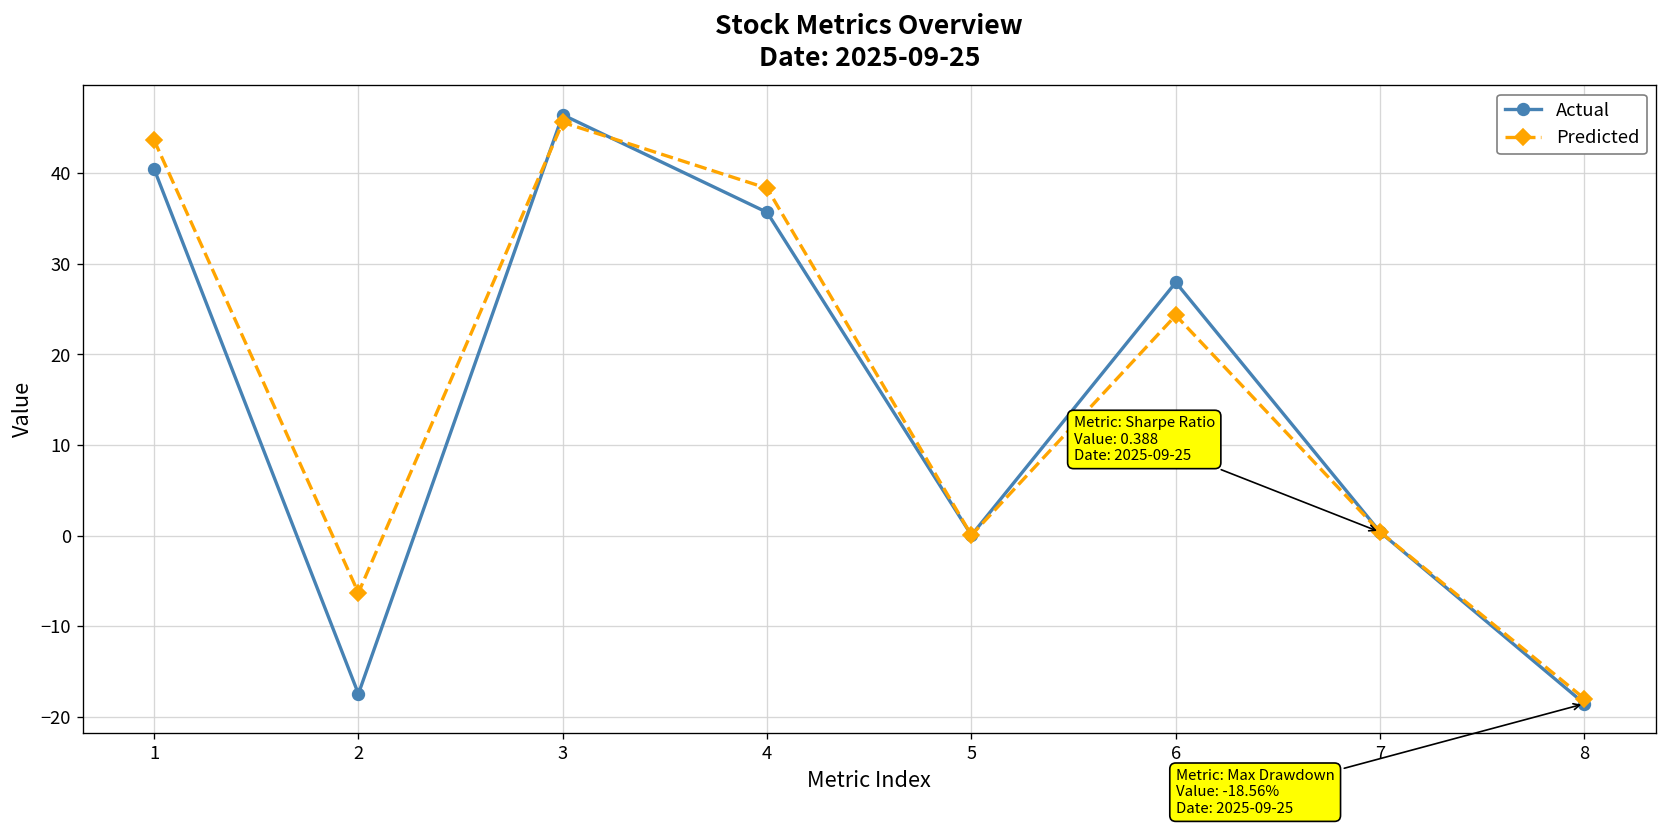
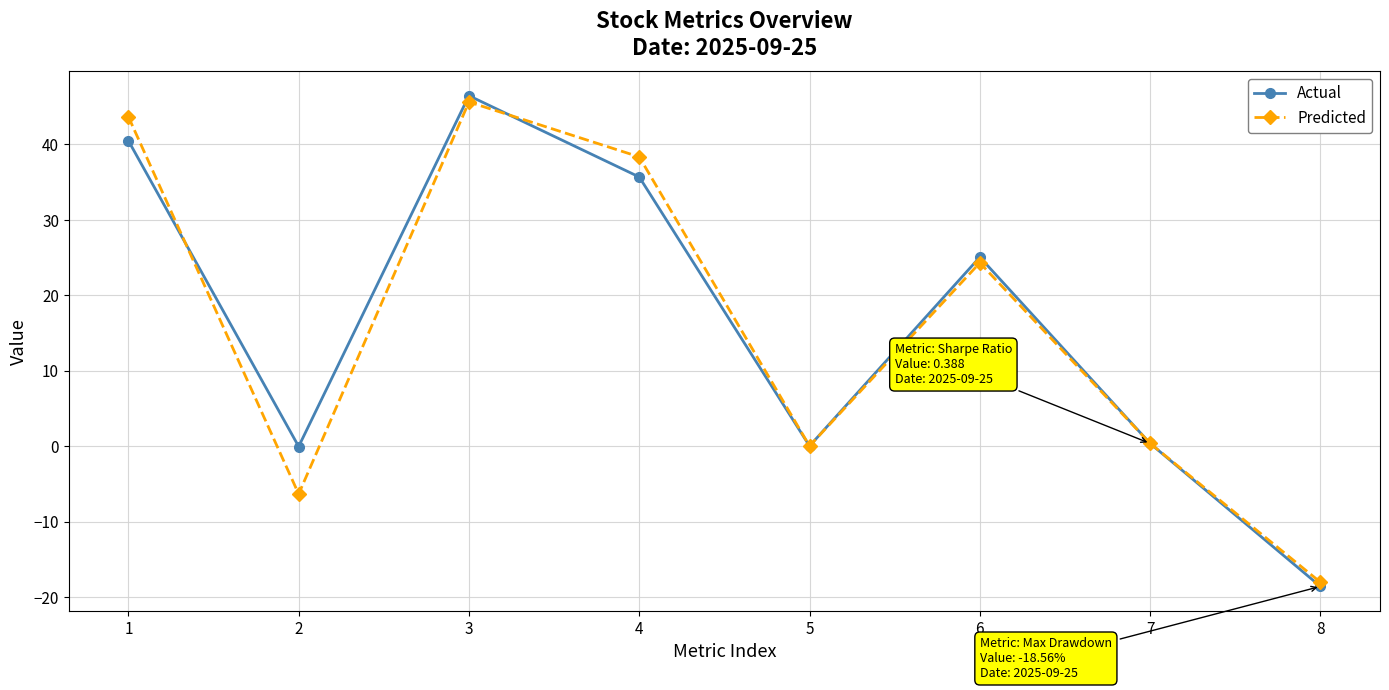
Actual, 2: -17 -> 0
Actual, 6: 28 -> 25
